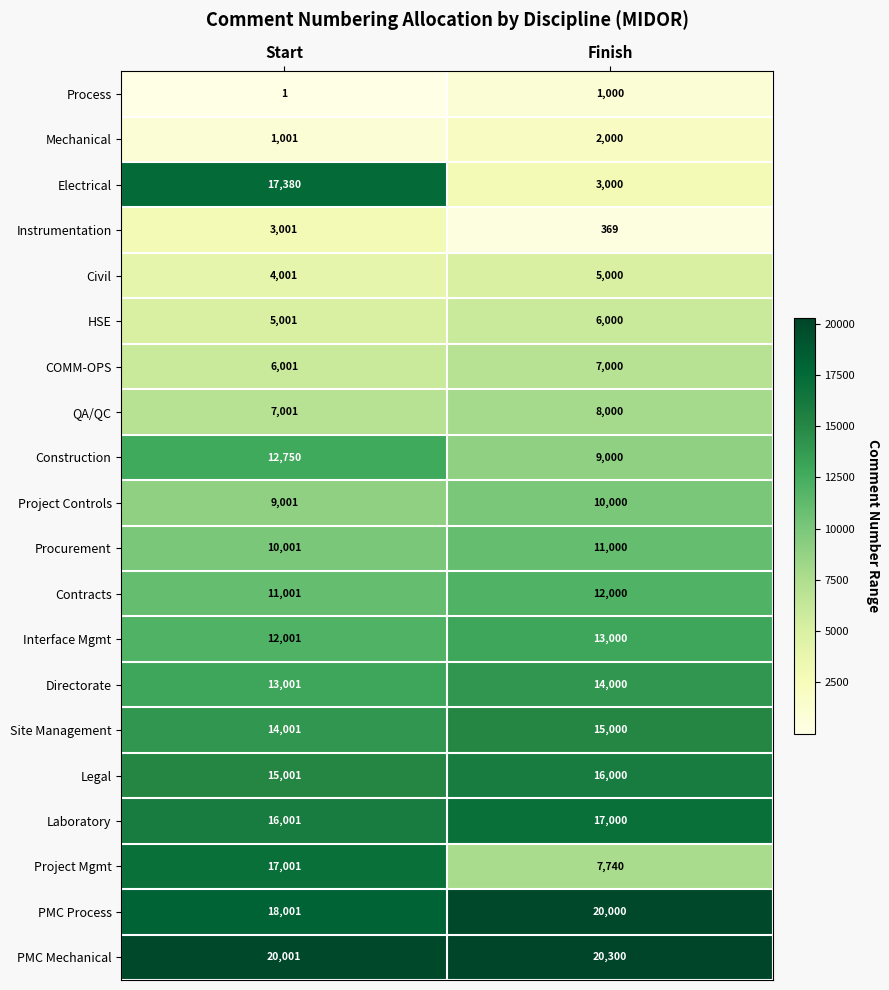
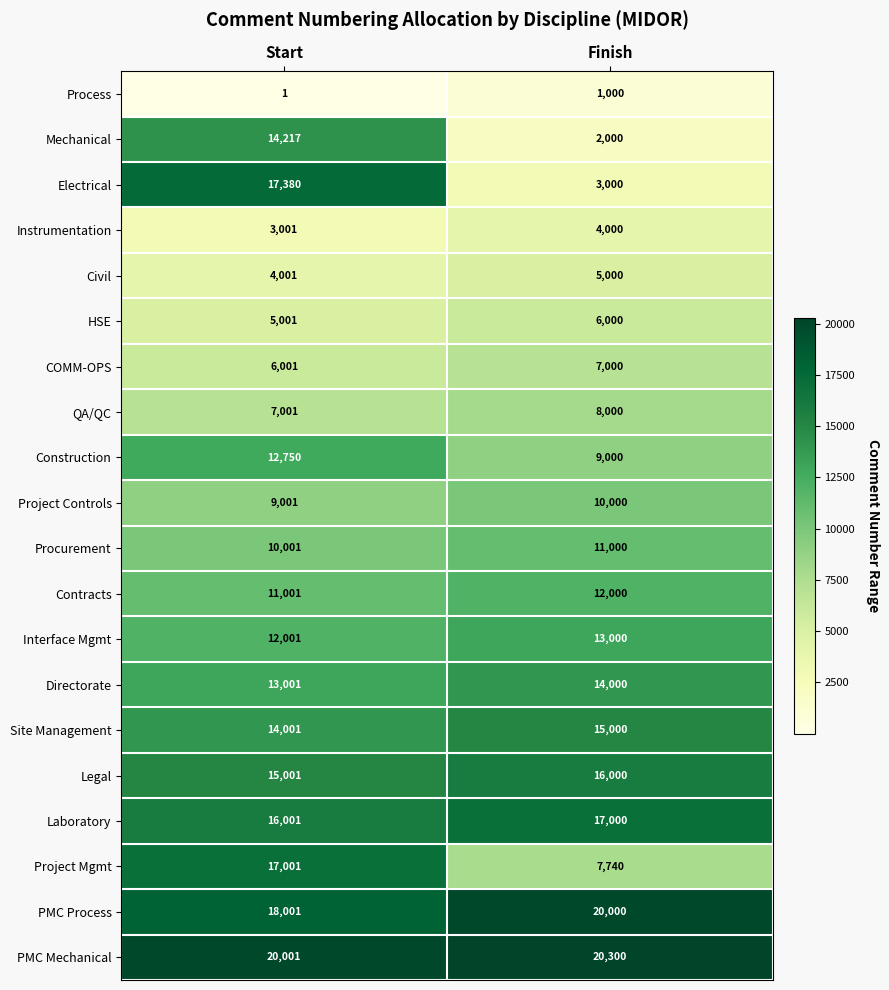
Mechanical, Start: 1,001 -> 14,217
Instrumentation, Finish: 369 -> 4,000
